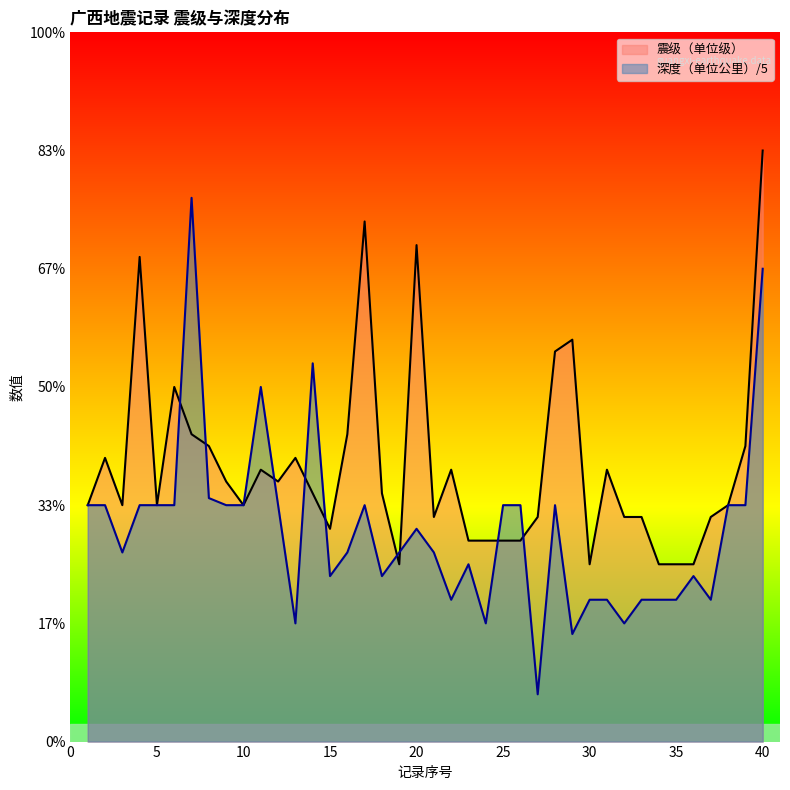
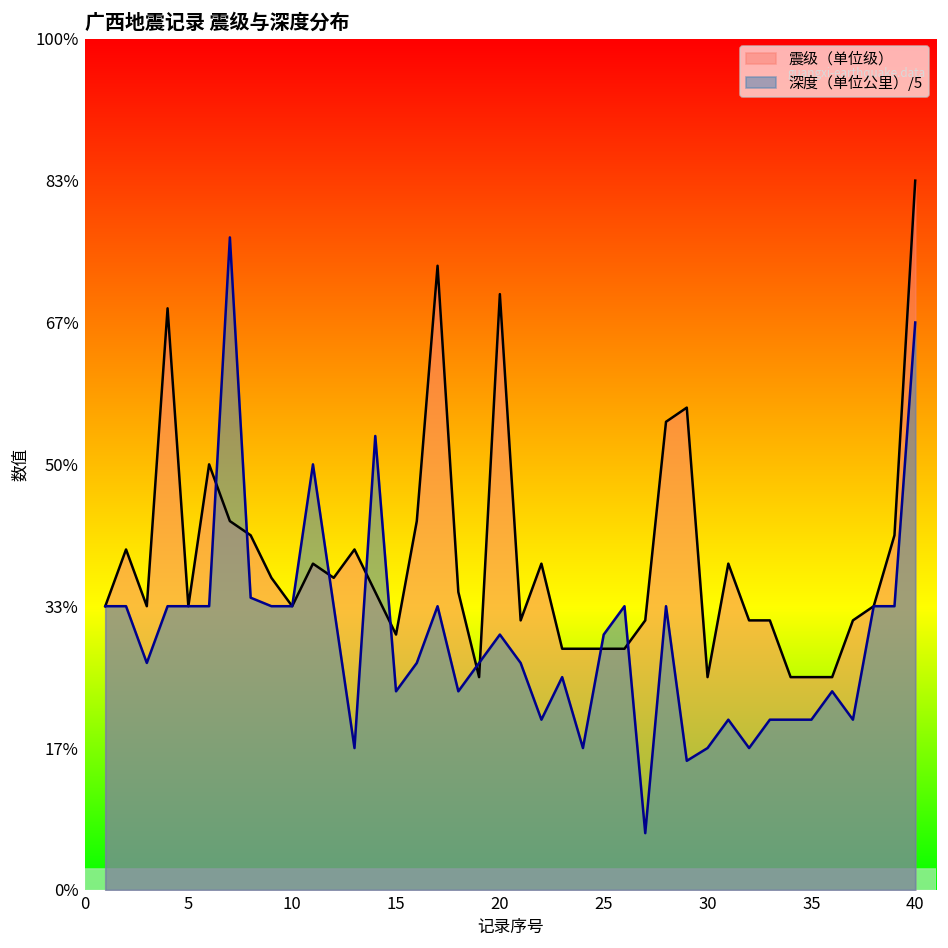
深度（单位公里）/5, 25: 33% -> 30%
深度（单位公里）/5, 30: 20% -> 17%
